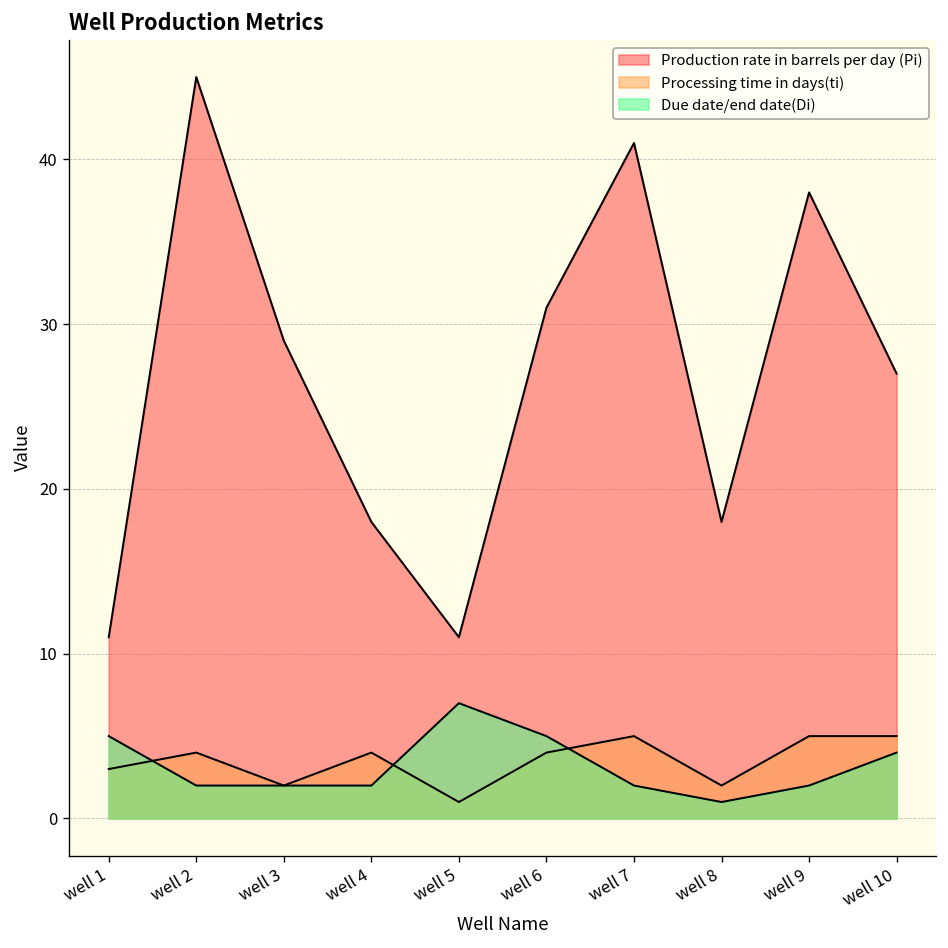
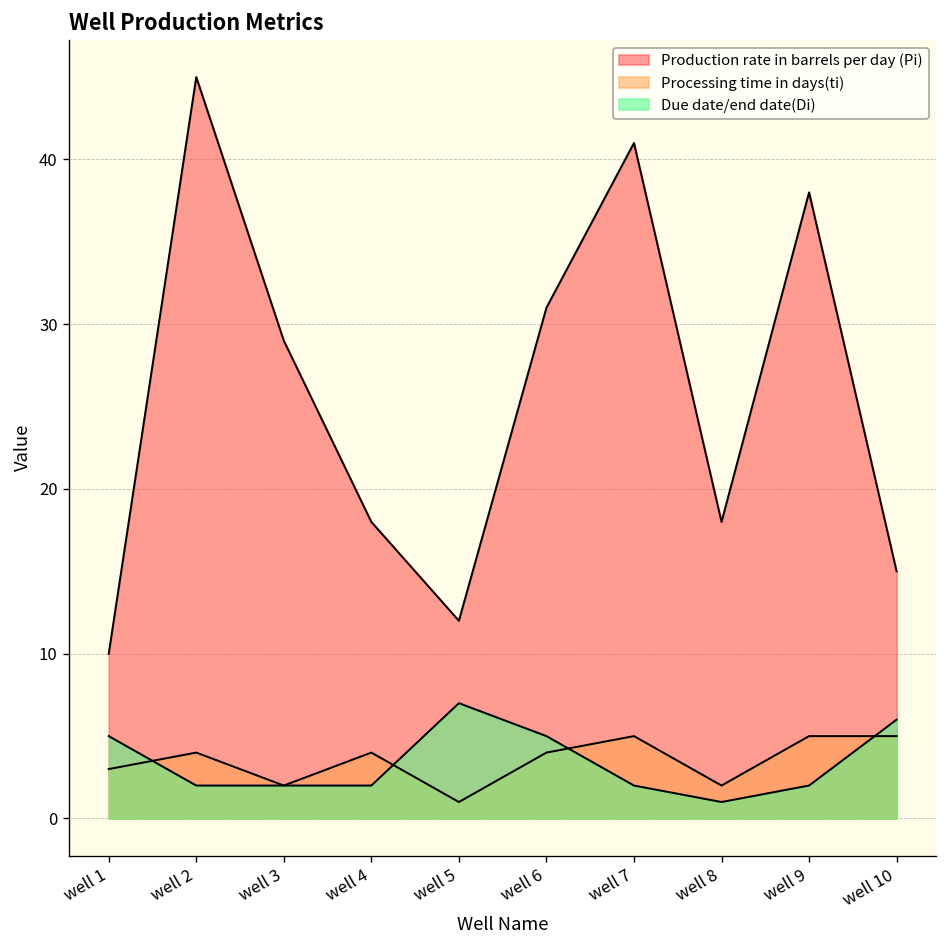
Production rate in barrels per day (Pi), well 1: 11 -> 10
Production rate in barrels per day (Pi), well 5: 11 -> 12
Production rate in barrels per day (Pi), well 10: 27 -> 15
Due date/end date(Di), well 10: 4 -> 6
